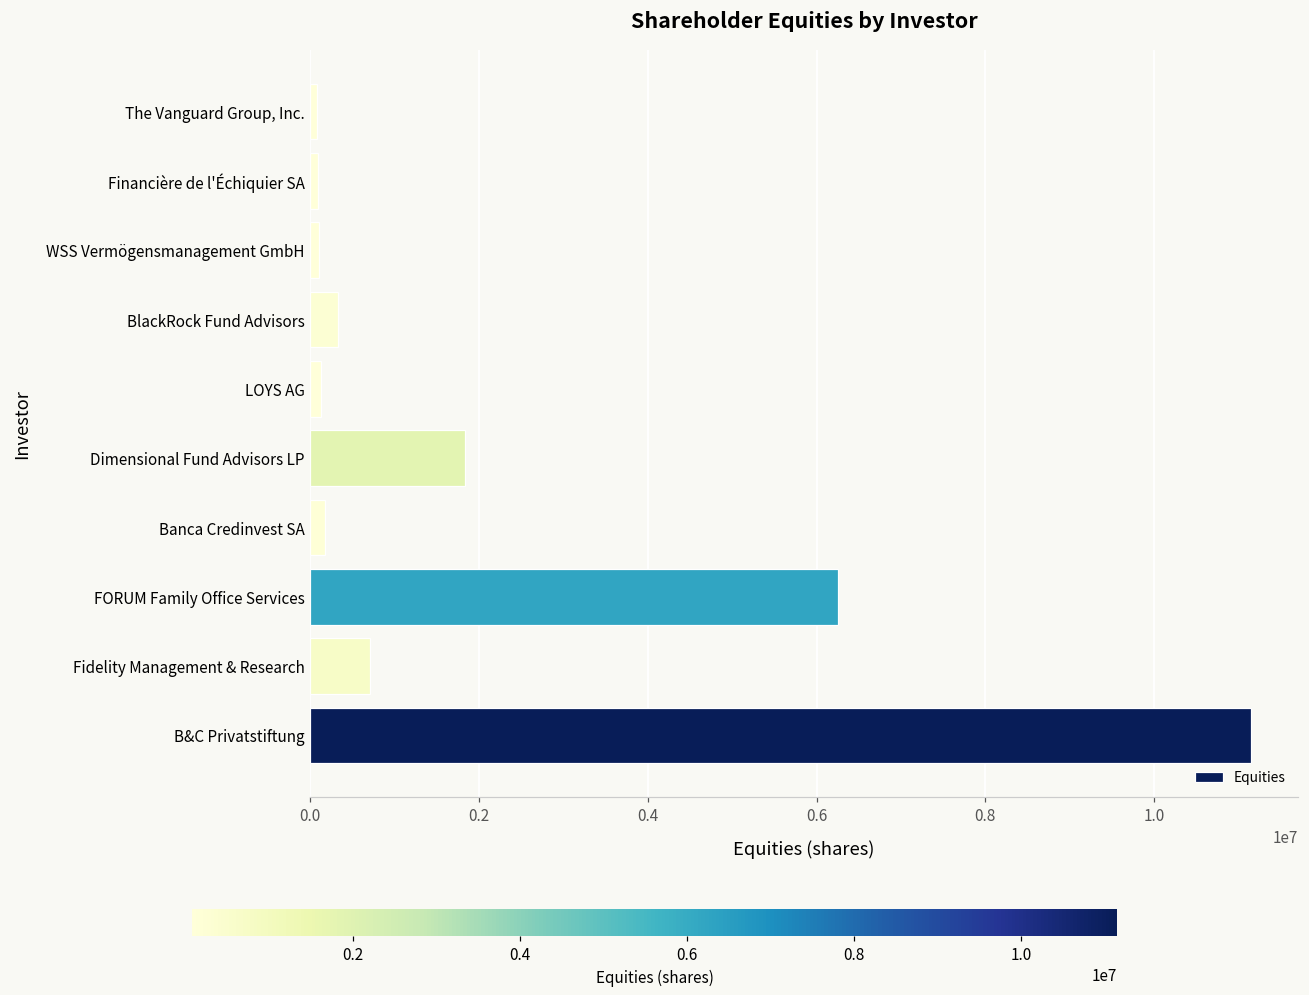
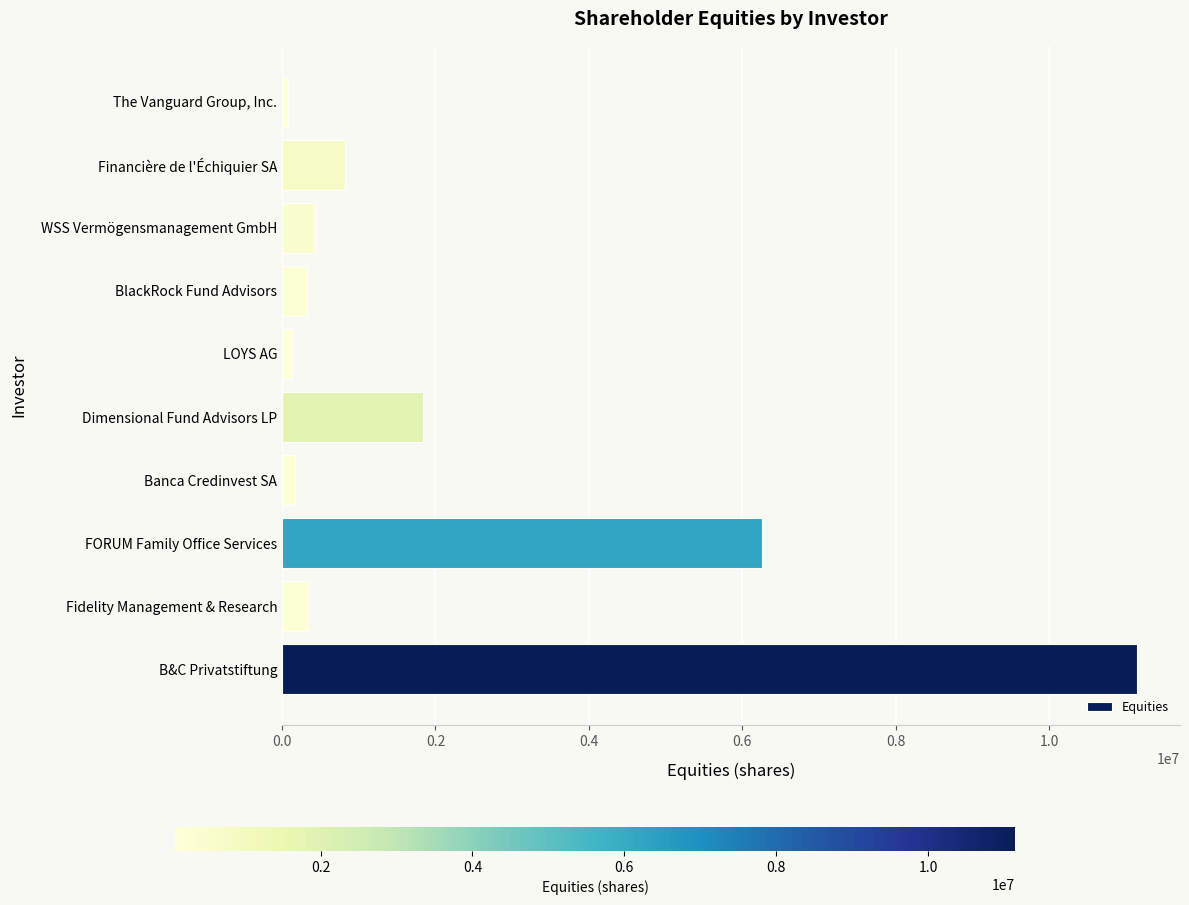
Financière de l'Échiquier SA: 100000 -> 800000
WSS Vermögensmanagement GmbH: 100000 -> 400000
Fidelity Management & Research: 700000 -> 300000
